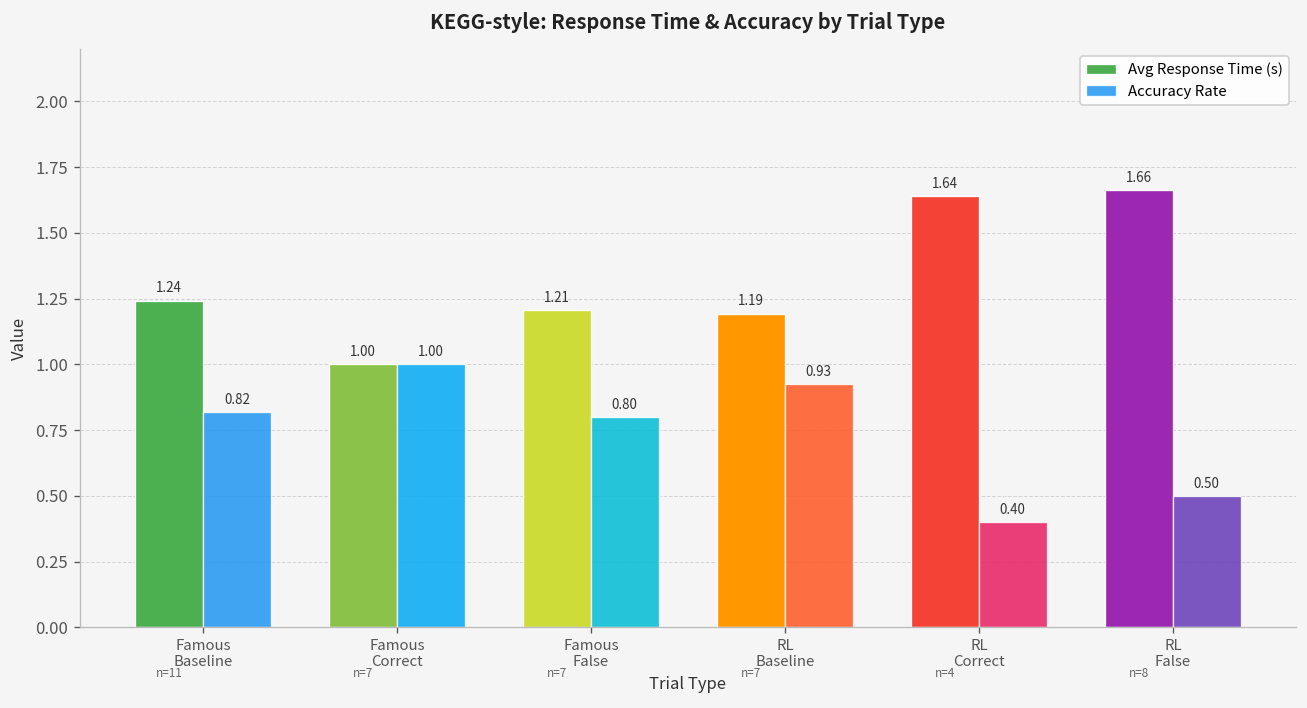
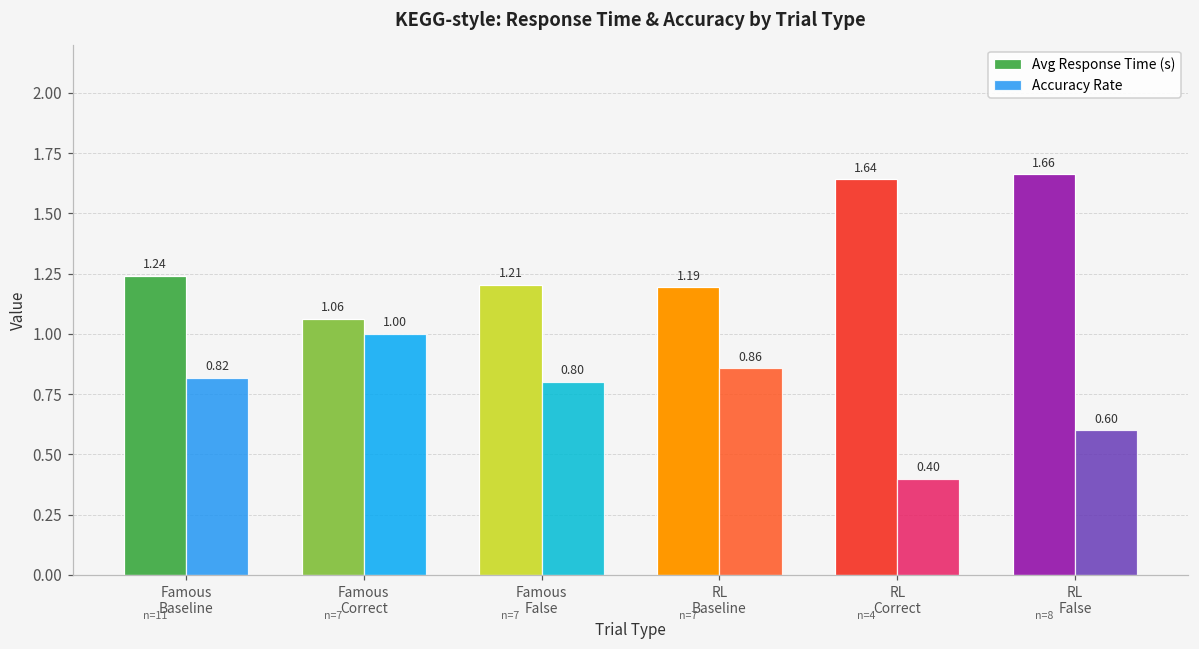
Avg Response Time (s), Famous Correct: 1.00 -> 1.06
Accuracy Rate, RL Baseline: 0.93 -> 0.86
Accuracy Rate, RL False: 0.50 -> 0.60
